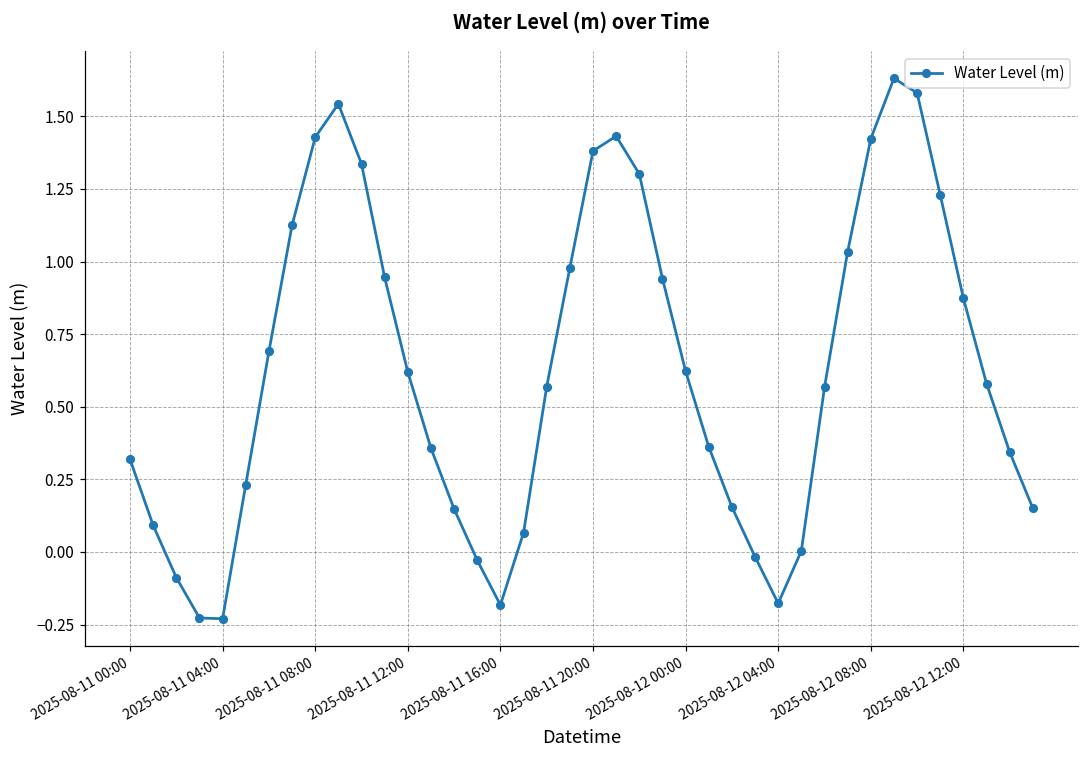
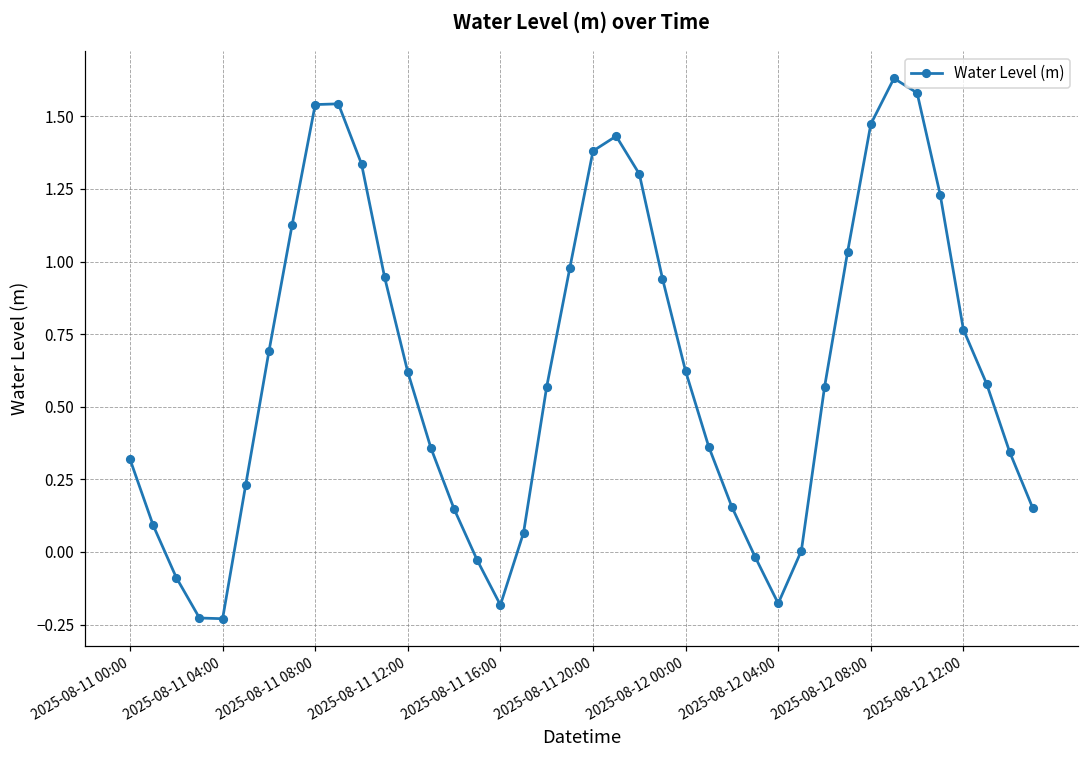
2025-08-11 08:00: 1.43 -> 1.54
2025-08-12 08:00: 1.42 -> 1.47
2025-08-12 12:00: 0.87 -> 0.77
